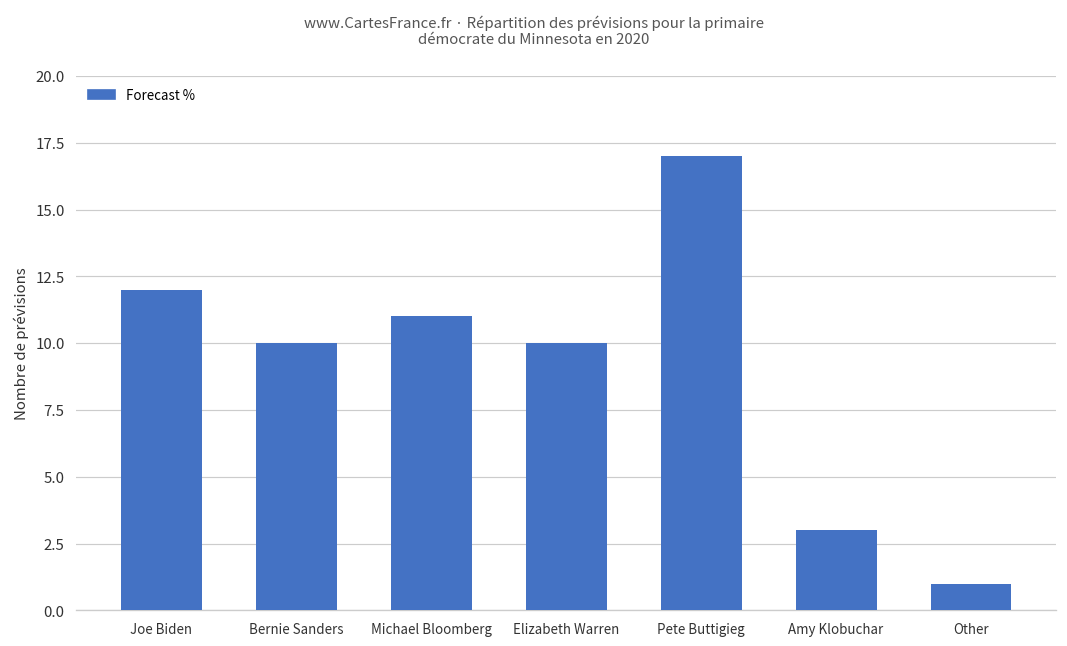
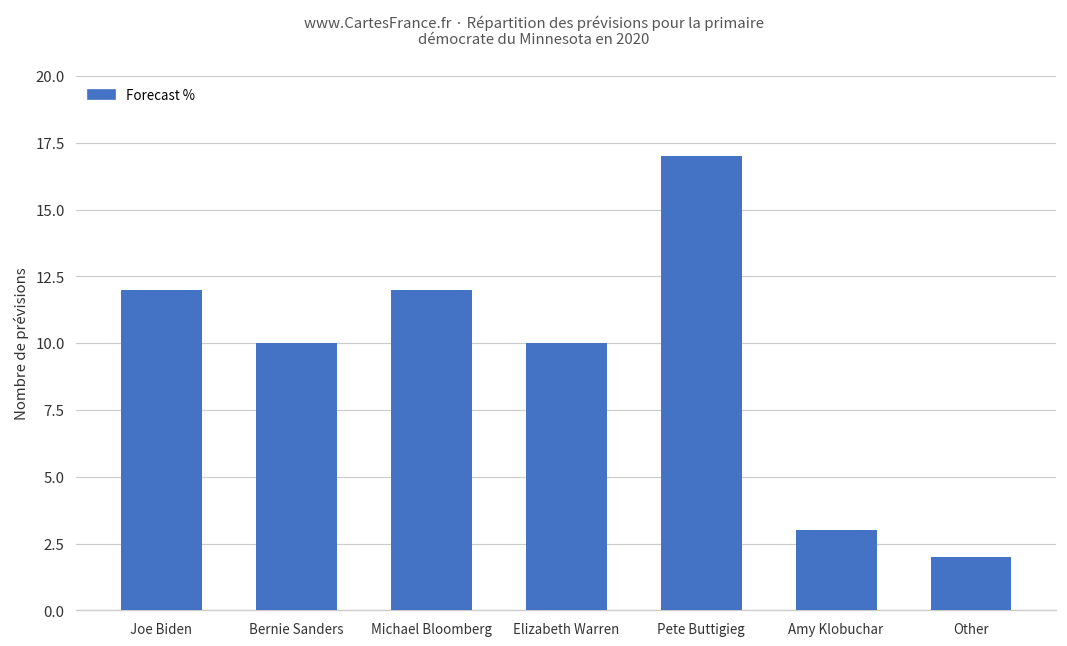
Michael Bloomberg: 11 -> 12
Other: 1 -> 2
